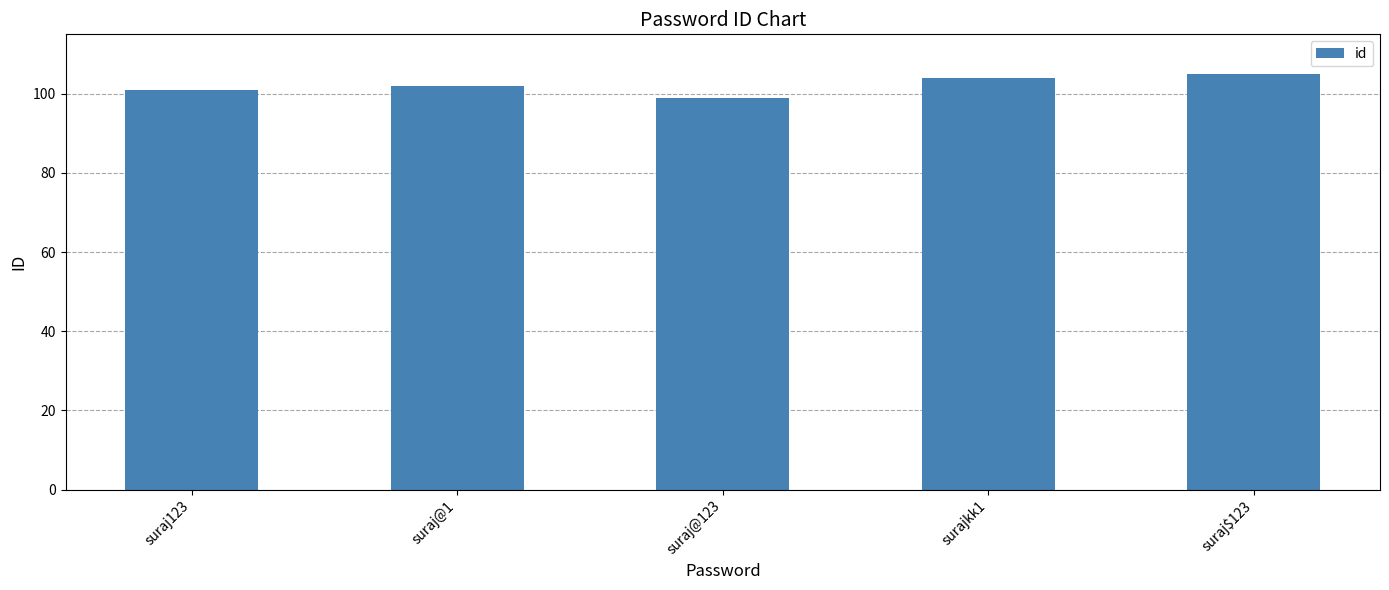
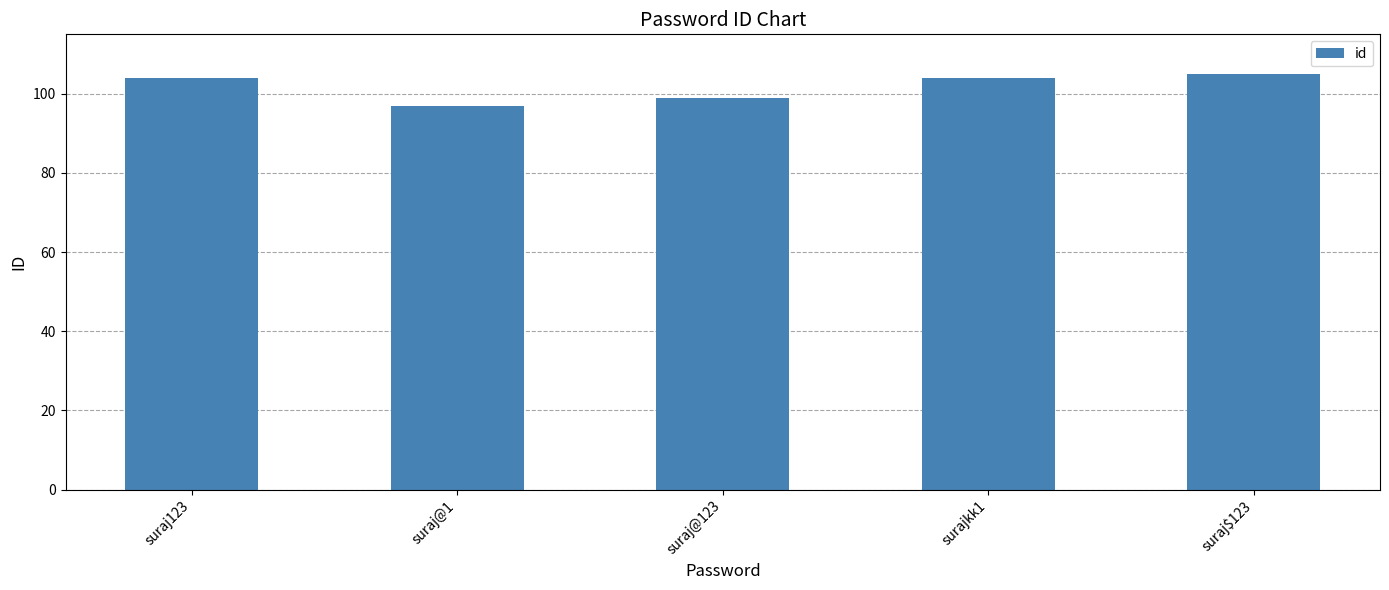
suraj123: 101 -> 104
suraj@1: 102 -> 97
